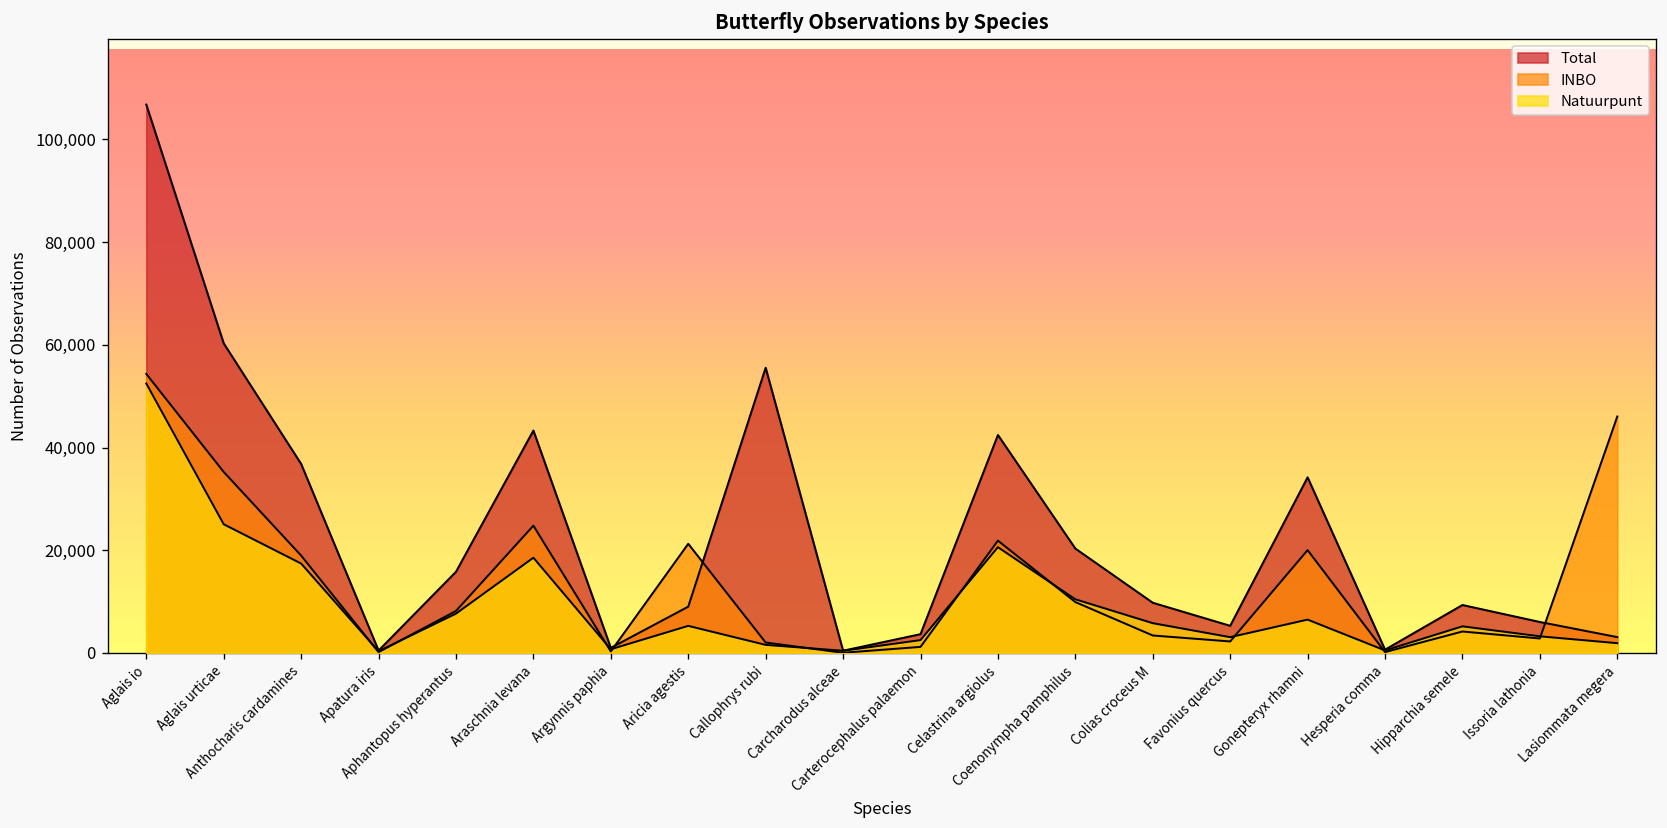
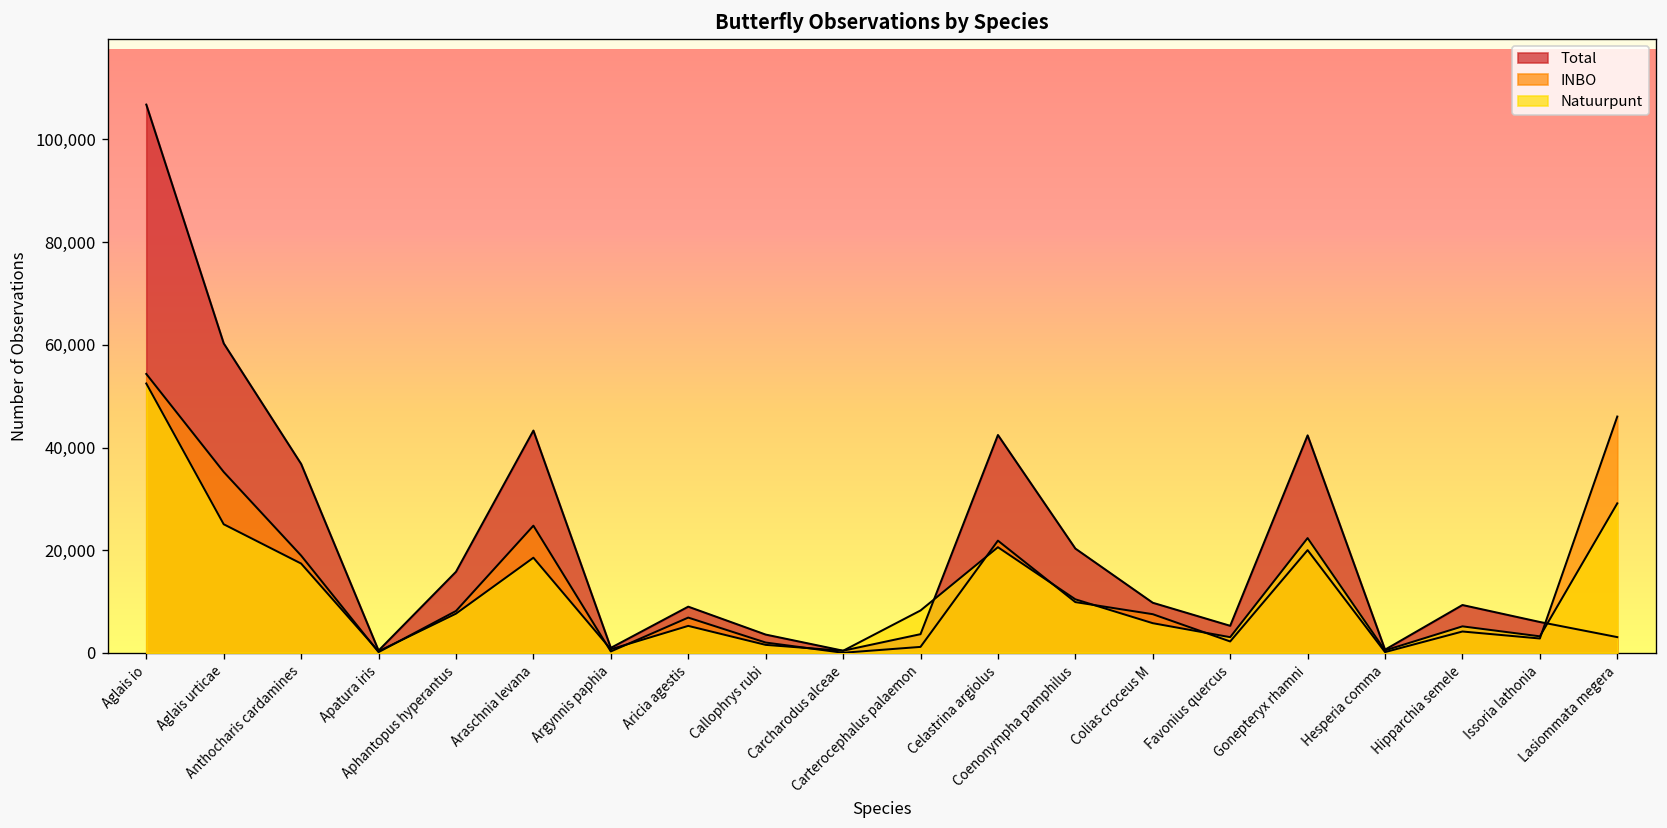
INBO, Aricia agestis: 21,000 -> 7,000
Total, Callophrys rubi: 56,000 -> 4,000
Natuurpunt, Carterocephalus palaemon: 2,000 -> 8,000
INBO, Colias croceus M: 3,000 -> 8,000
Total, Gonepteryx rhamni: 34,000 -> 42,000
Natuurpunt, Gonepteryx rhamni: 6,000 -> 22,000
Natuurpunt, Lasiommata megera: 2,000 -> 29,000
